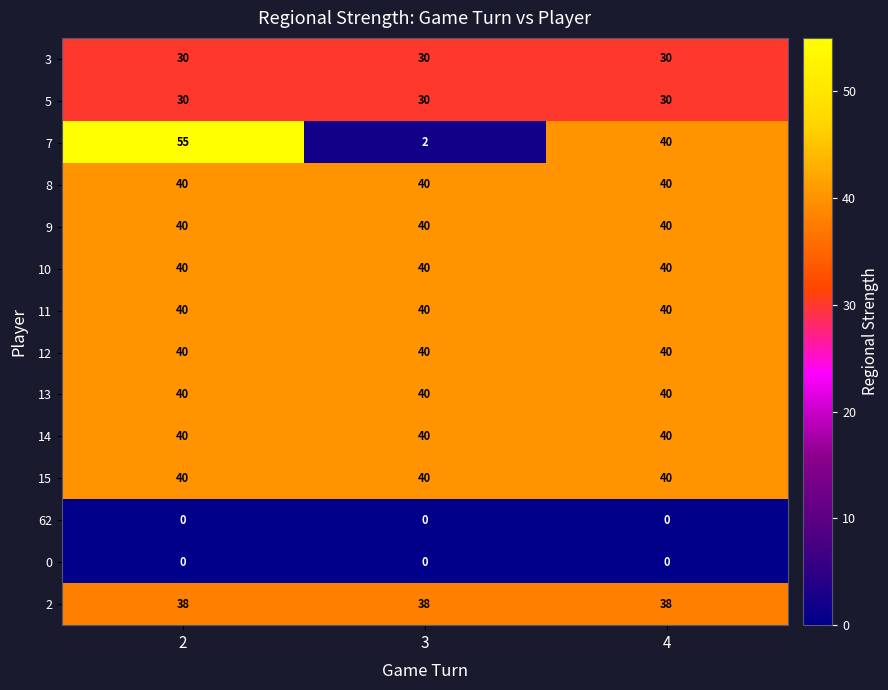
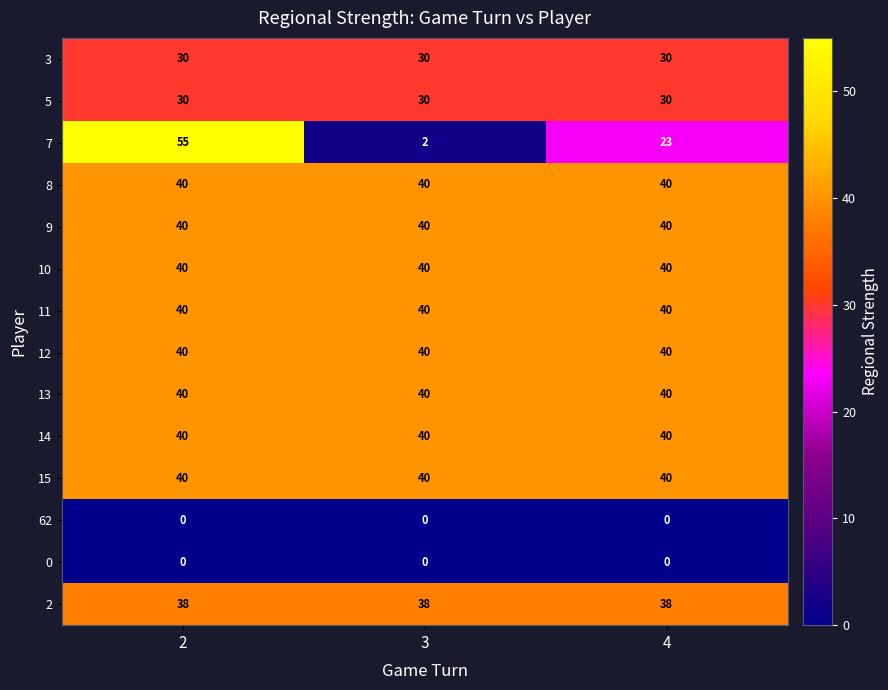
7, 4: 40 -> 23
